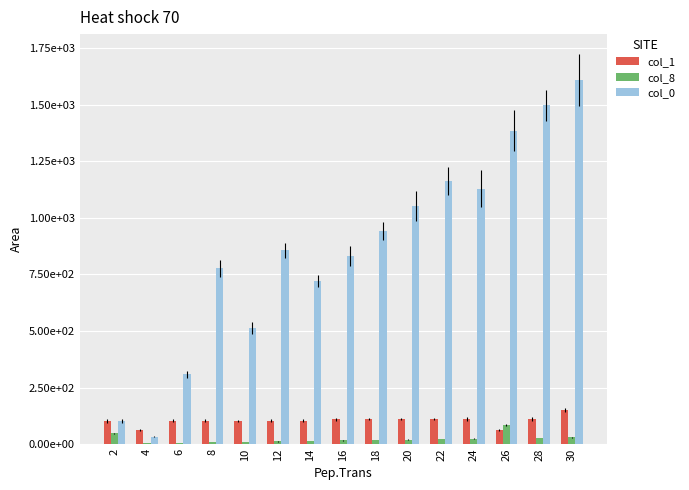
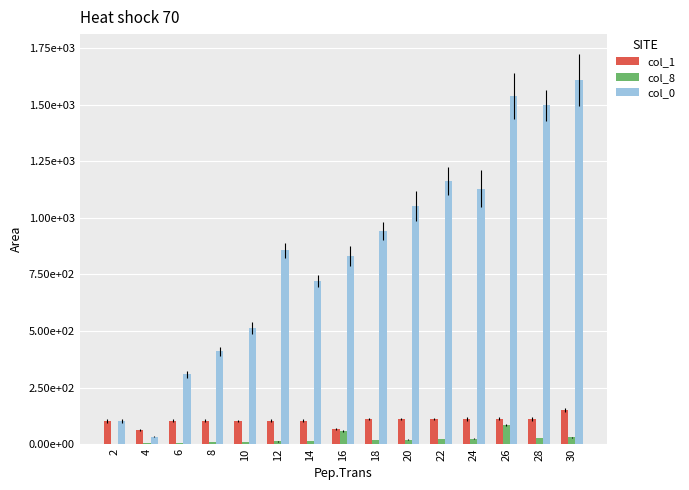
col_8, 2: 50 -> 0
col_0, 8: 780 -> 410
col_1, 16: 110 -> 70
col_8, 16: 20 -> 60
col_1, 26: 60 -> 110
col_0, 26: 1390 -> 1540
